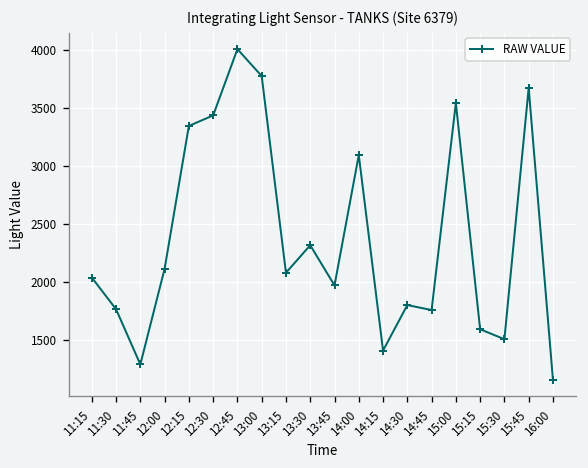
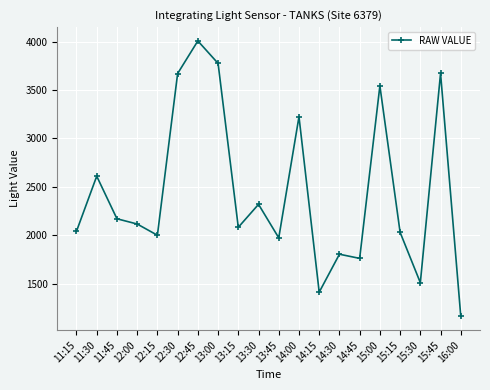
11:30: 1800 -> 2600
11:45: 1300 -> 2200
12:15: 3300 -> 2000
12:30: 3400 -> 3700
14:00: 3100 -> 3200
15:15: 1600 -> 2000
